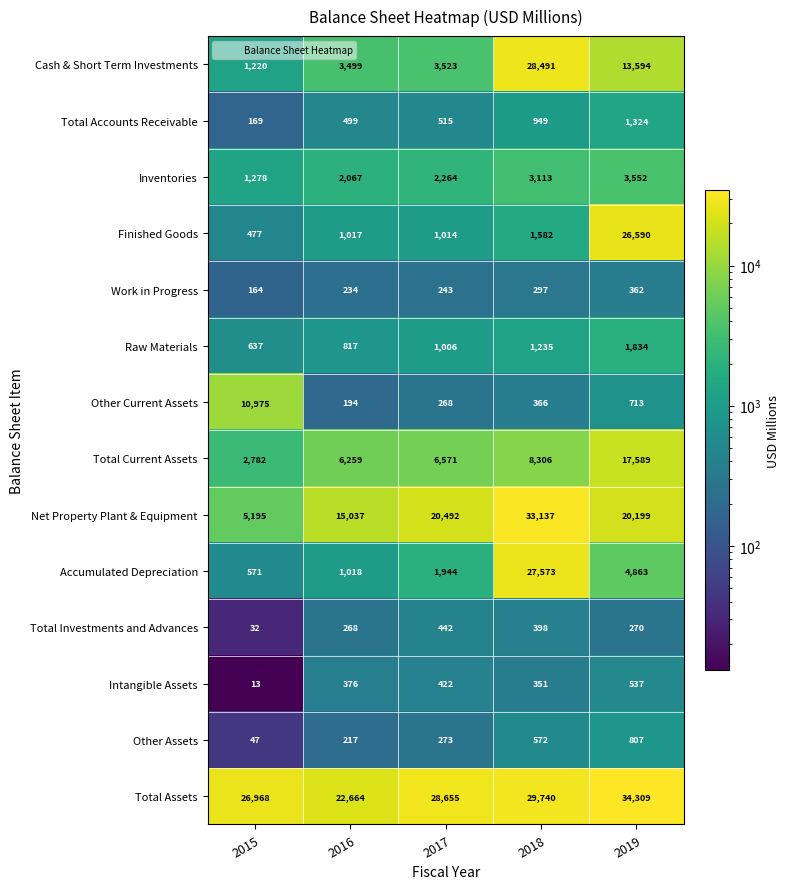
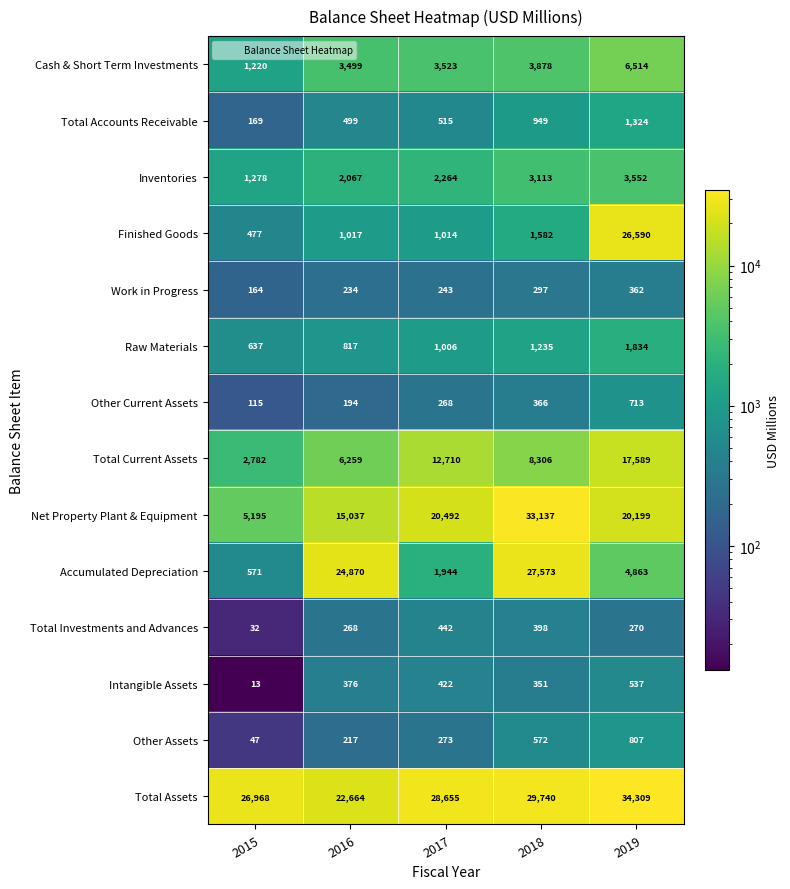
Cash & Short Term Investments, 2018: 28,491 -> 3,878
Cash & Short Term Investments, 2019: 13,594 -> 6,514
Other Current Assets, 2015: 10,975 -> 115
Total Current Assets, 2017: 6,571 -> 12,710
Accumulated Depreciation, 2016: 1,018 -> 24,870
